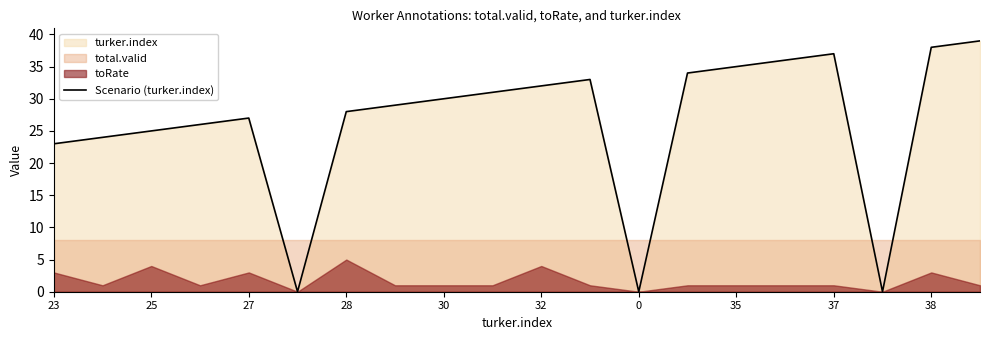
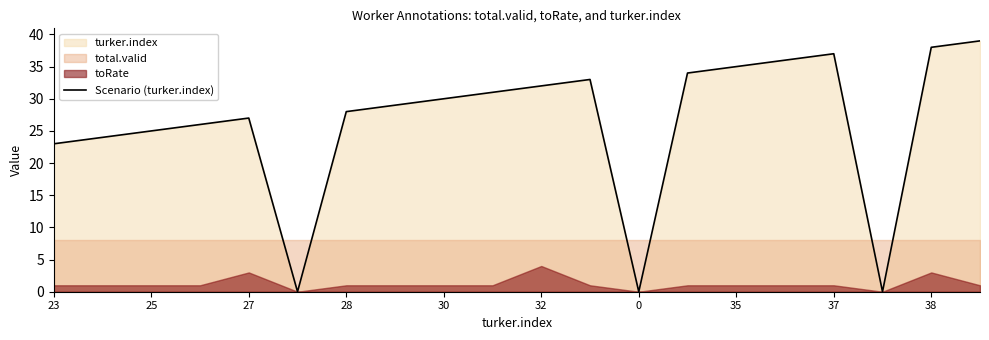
toRate, 23: 3 -> 1
toRate, 25: 4 -> 1
toRate, 28: 5 -> 1
